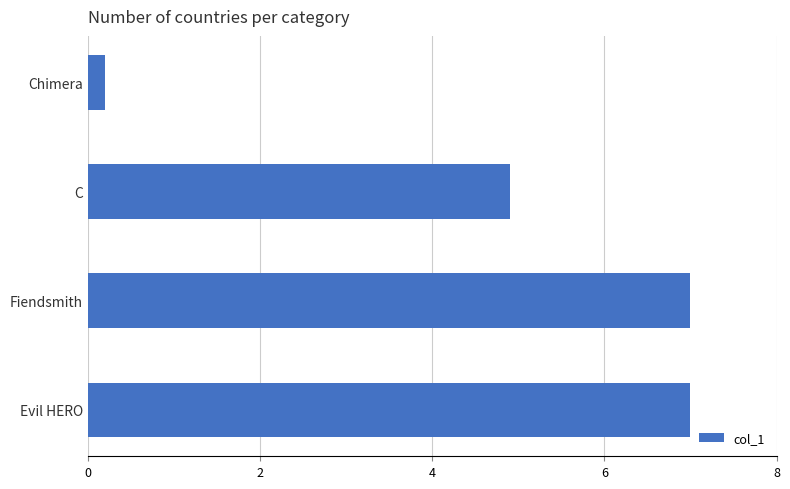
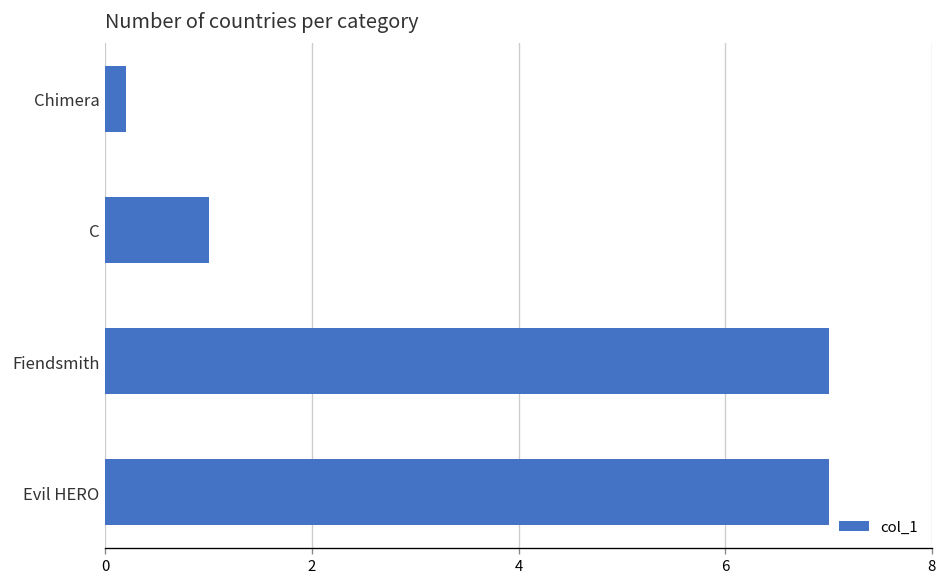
C: 4.9 -> 1.0
